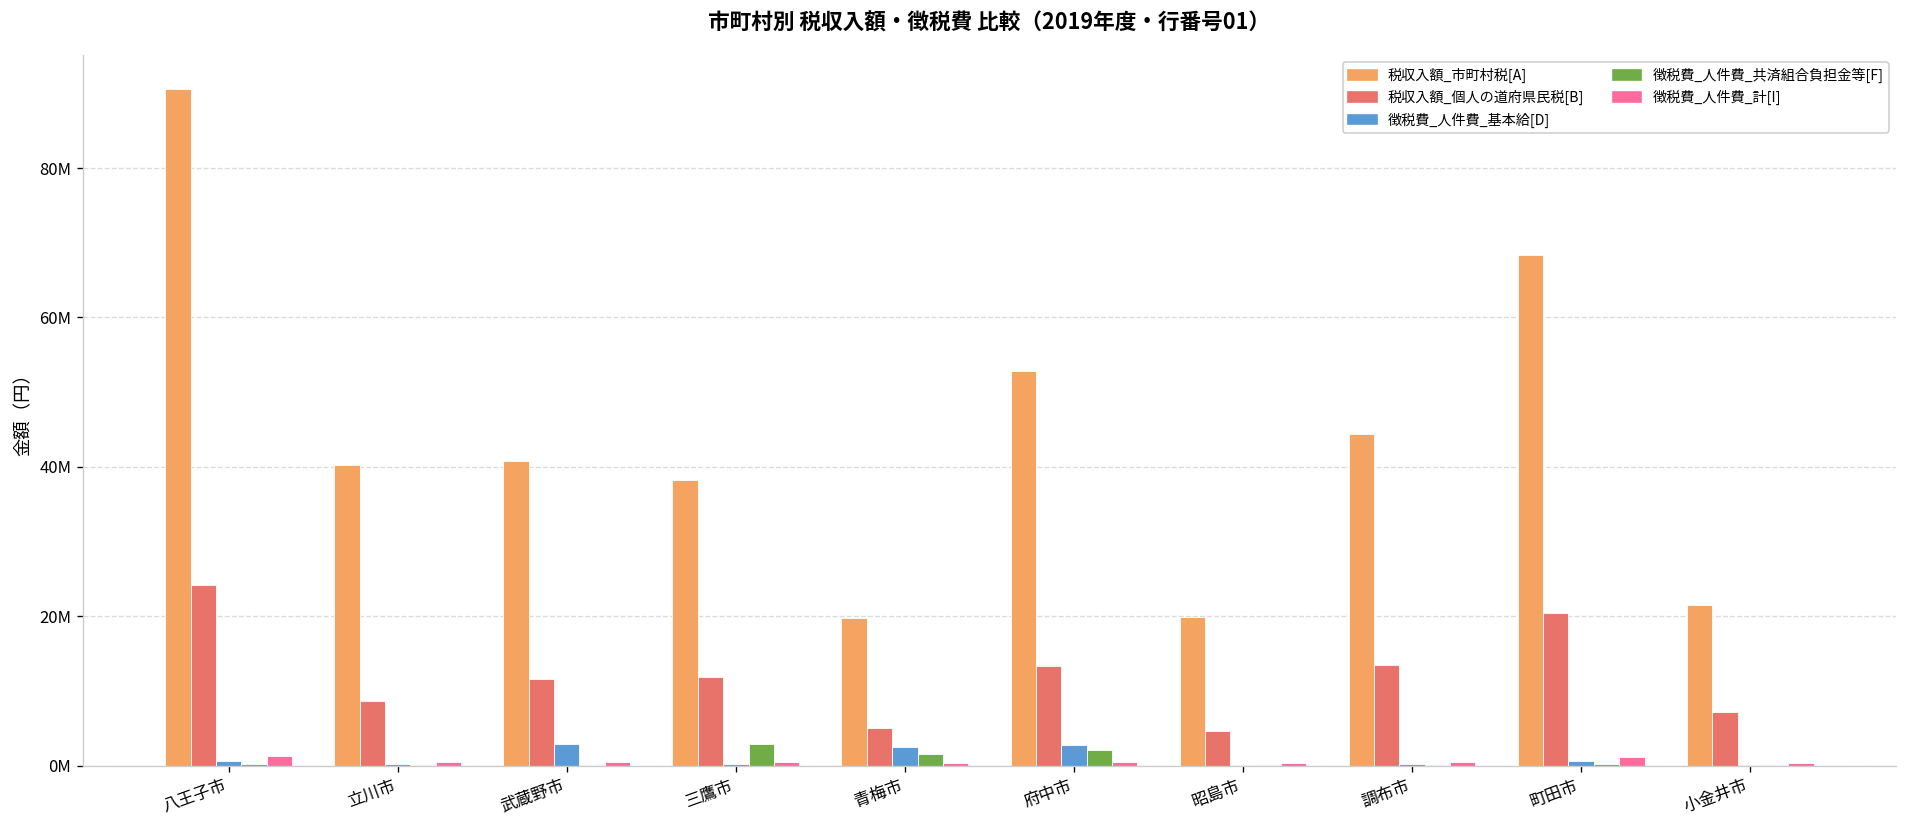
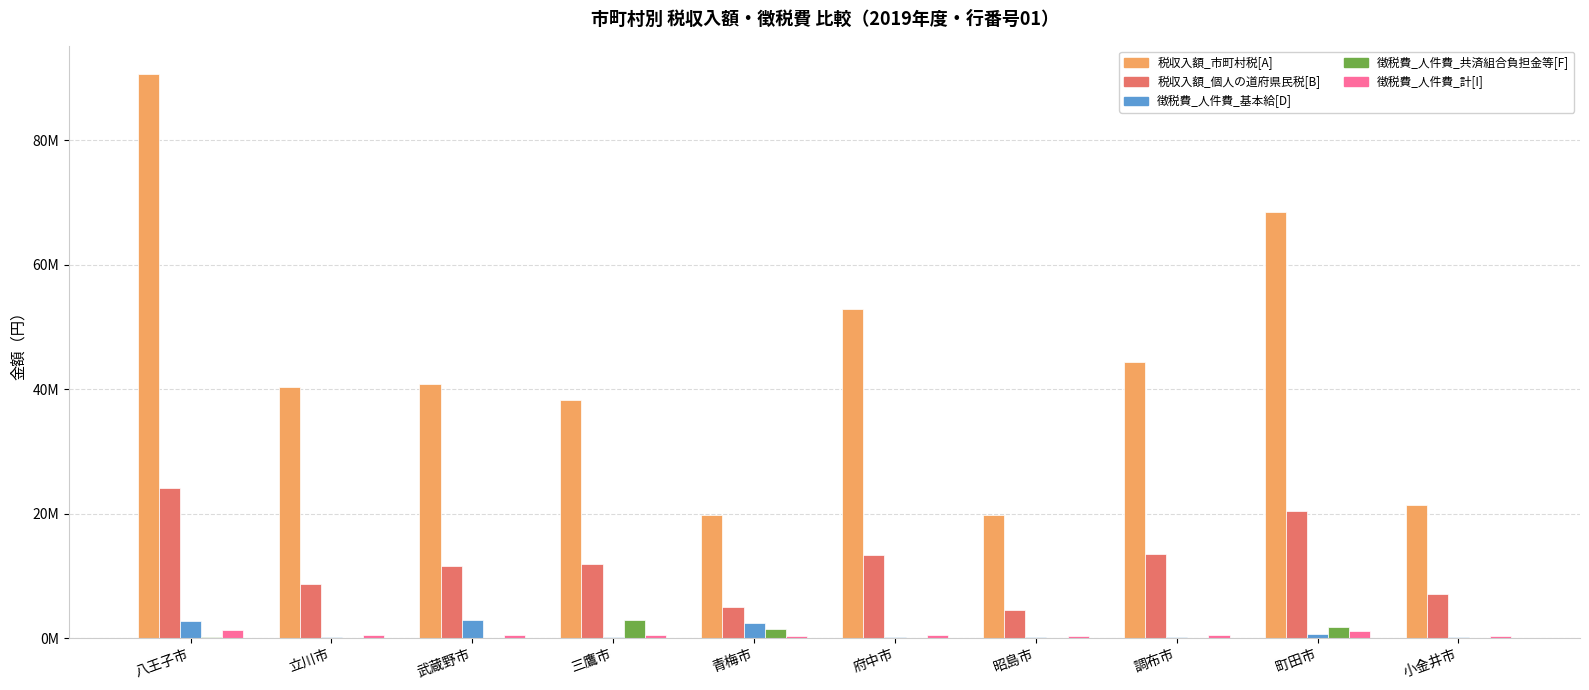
徴税費_人件費_基本給[D], 八王子市: 1000000 -> 3000000
徴税費_人件費_基本給[D], 府中市: 3000000 -> 0
徴税費_人件費_共済組合負担金等[F], 府中市: 2000000 -> 0
徴税費_人件費_共済組合負担金等[F], 町田市: 0 -> 2000000
